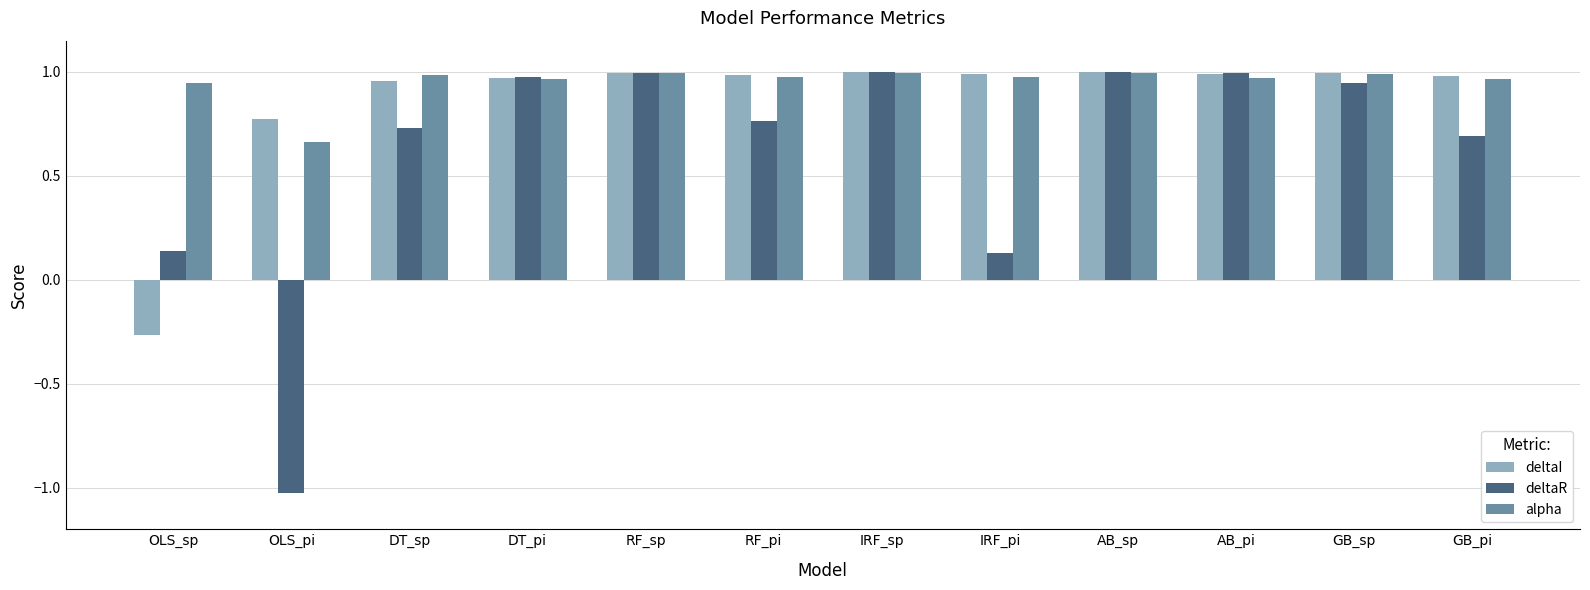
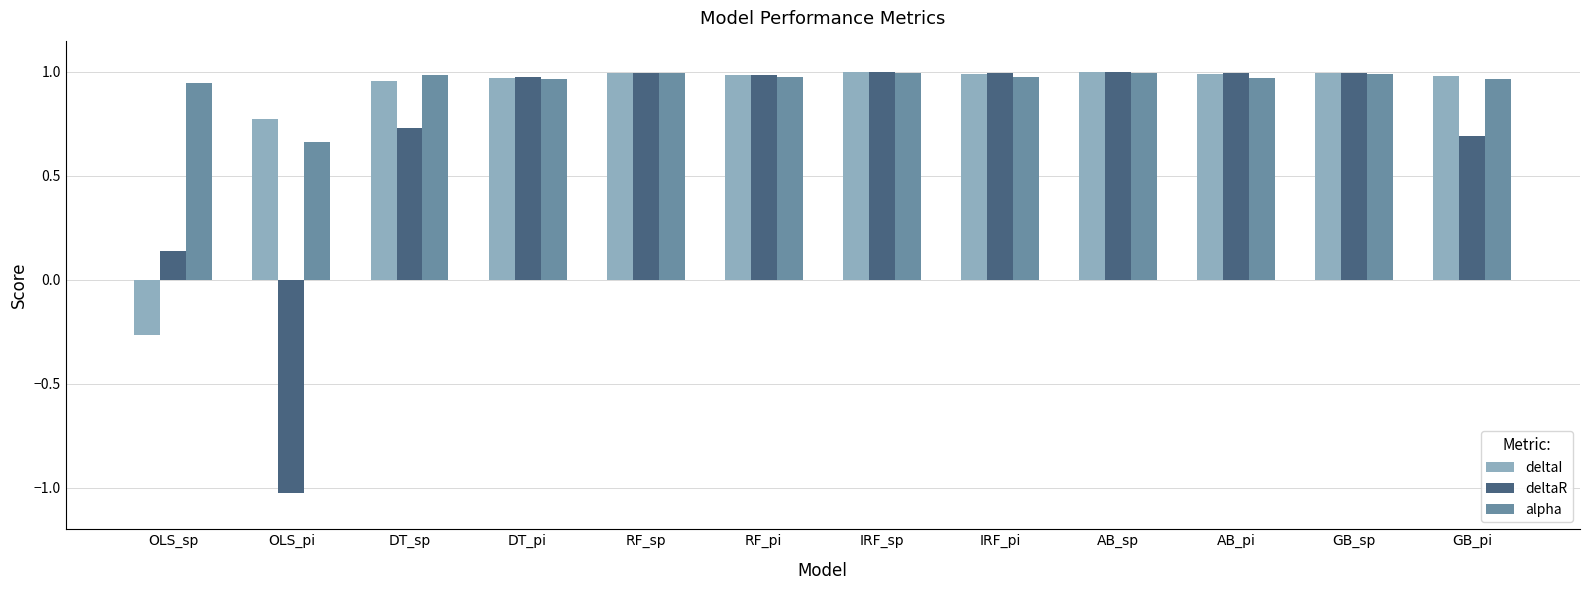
deltaR, RF_pi: 0.76 -> 0.99
deltaR, IRF_pi: 0.13 -> 0.99
deltaR, GB_sp: 0.95 -> 1.00
